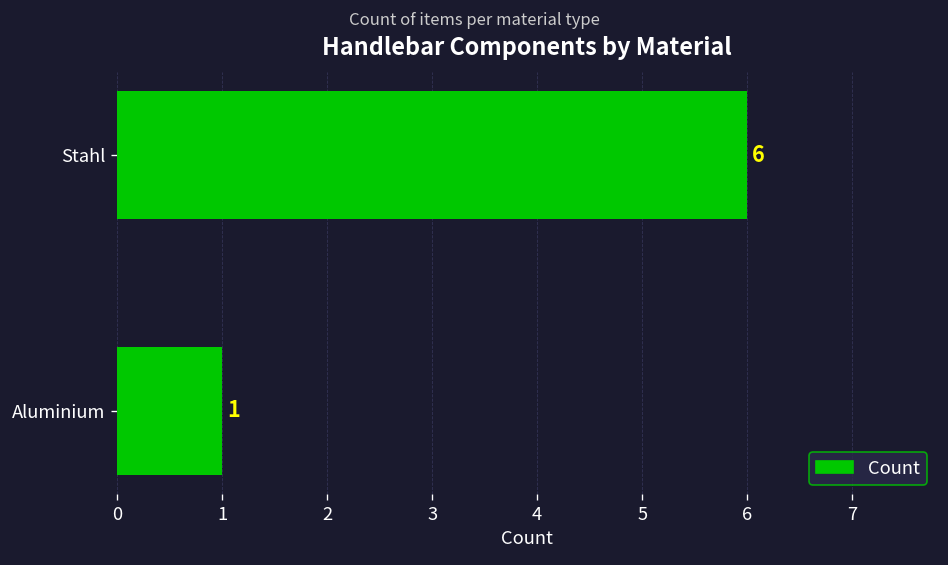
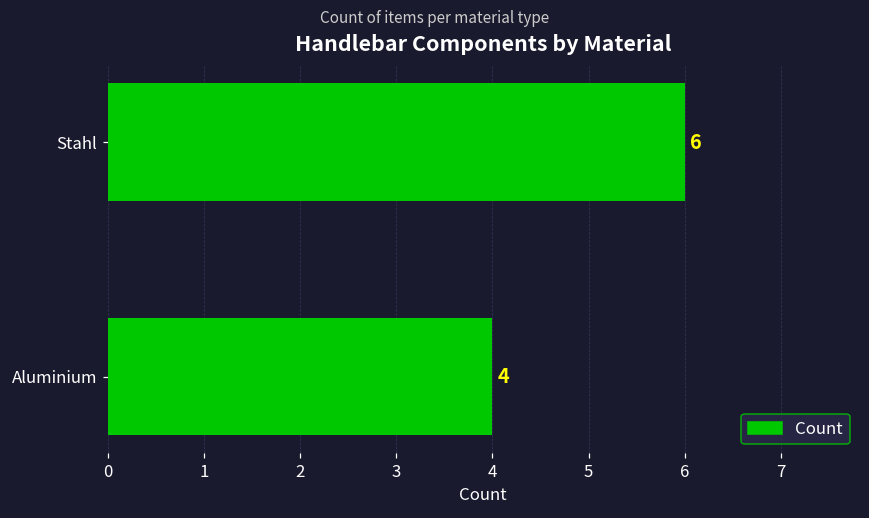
Aluminium: 1 -> 4
